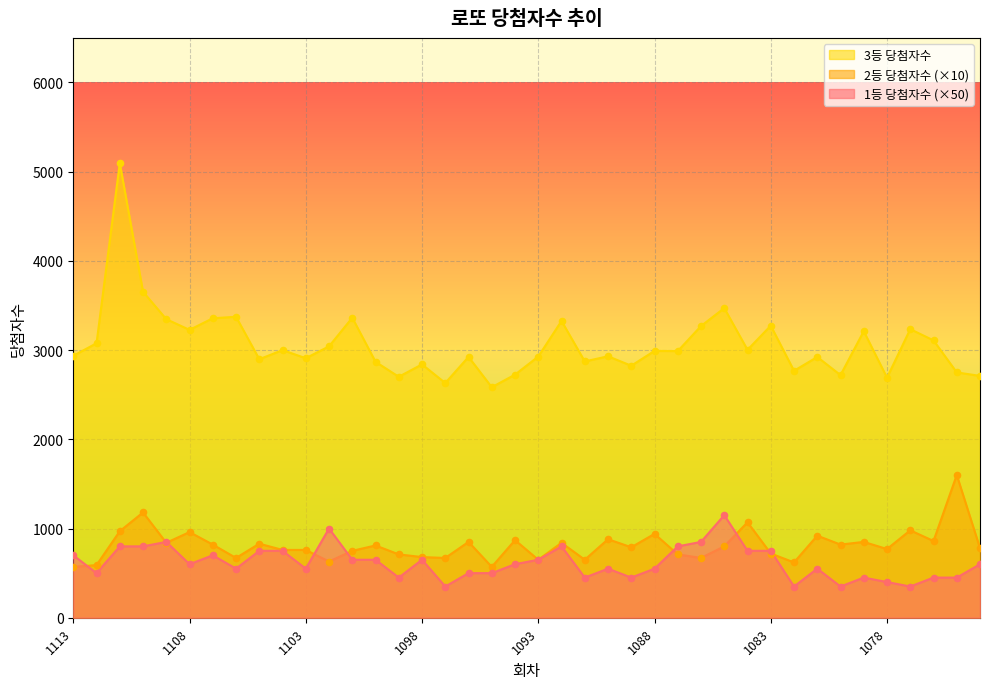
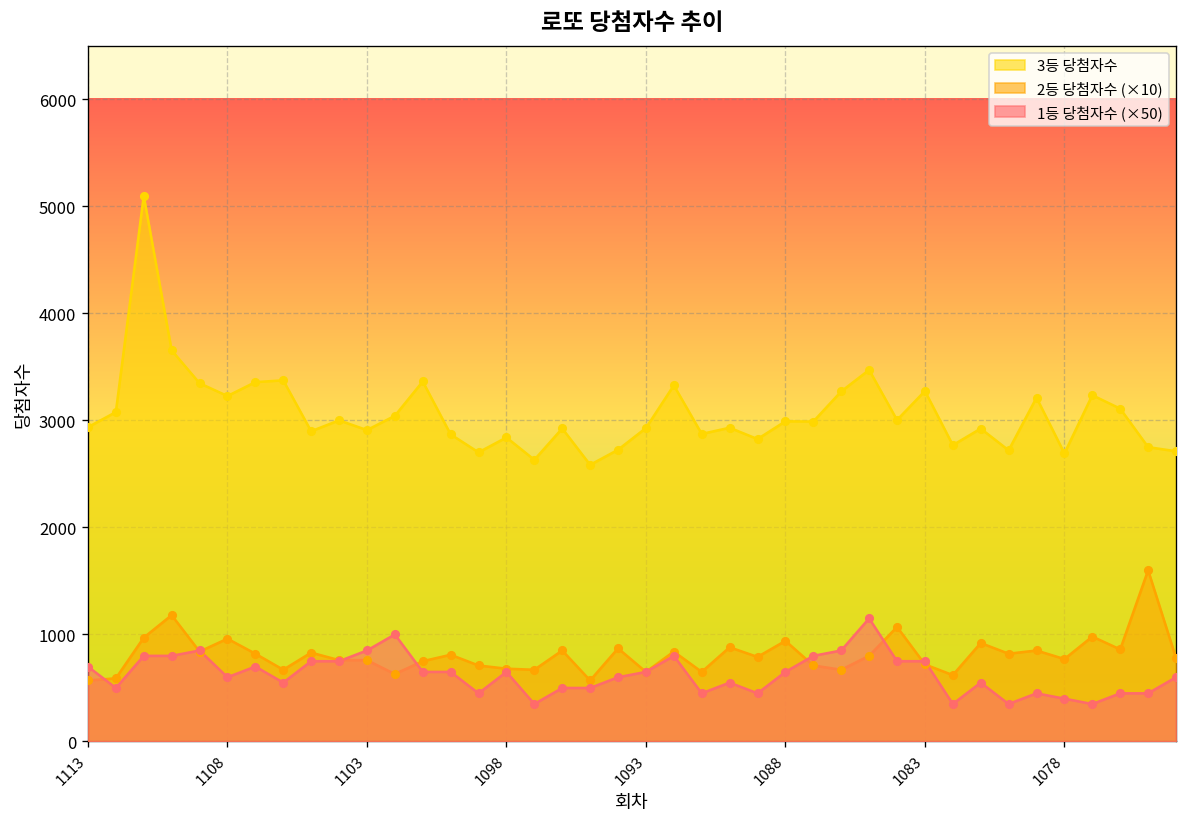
1등 당첨자수 (×50), 1103: 600 -> 900
1등 당첨자수 (×50), 1088: 600 -> 700
